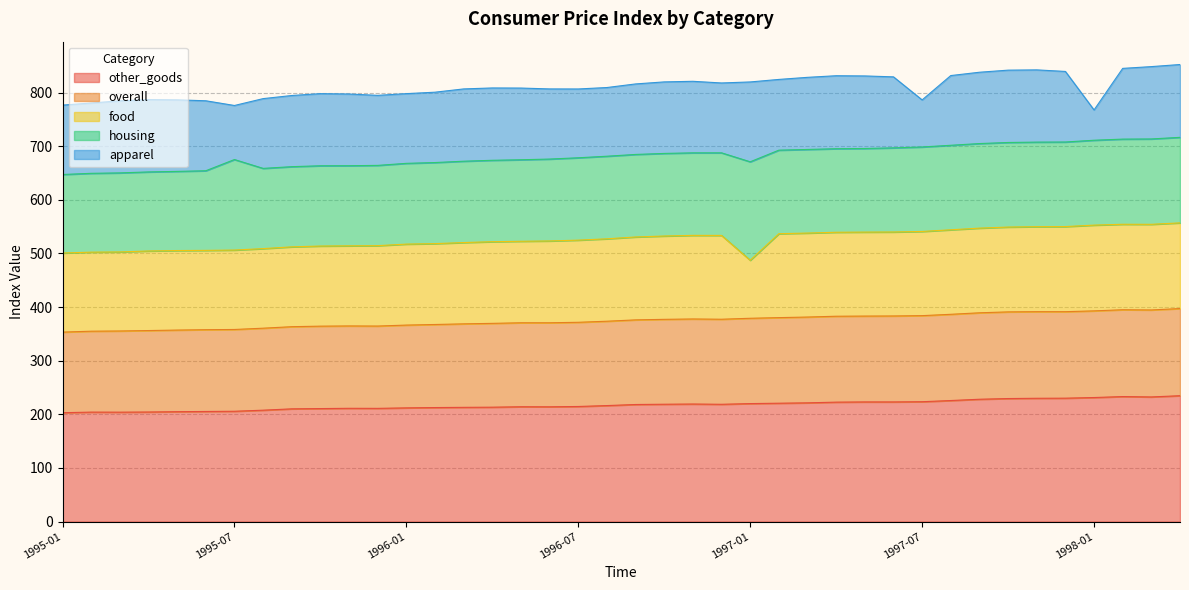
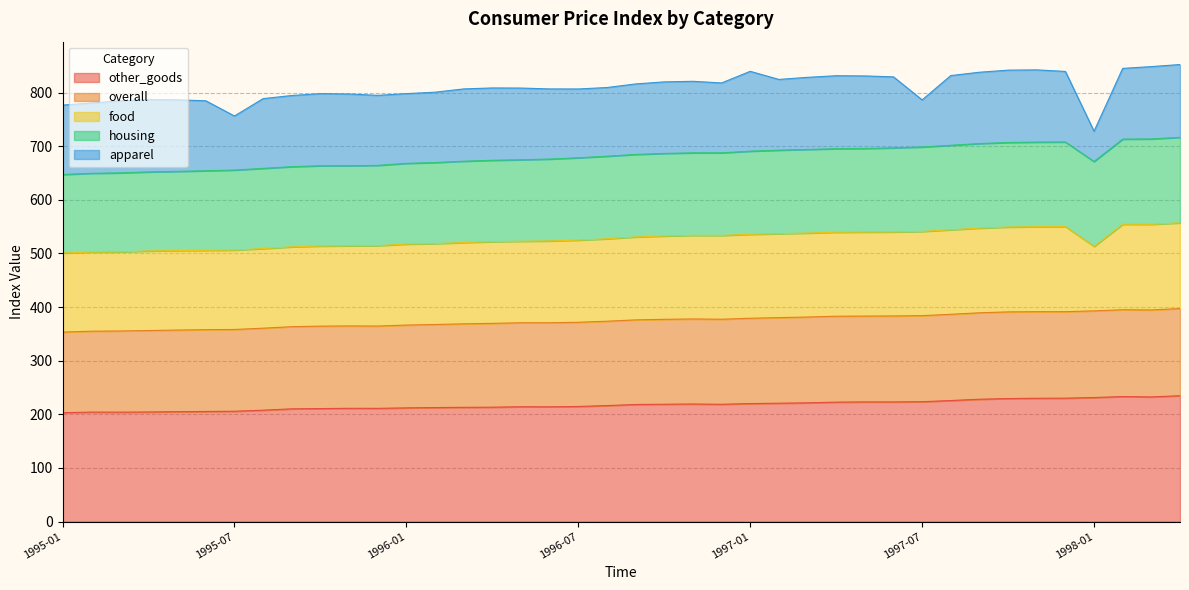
housing, 1995-07: 170 -> 150
food, 1997-01: 110 -> 160
housing, 1997-01: 180 -> 160
food, 1998-01: 160 -> 120
